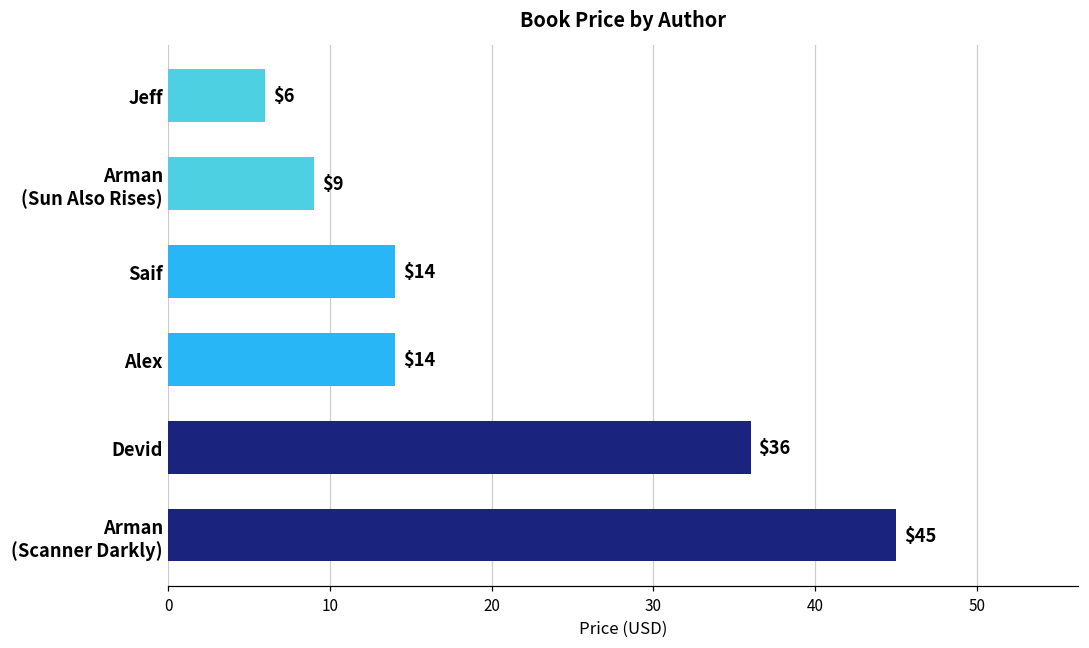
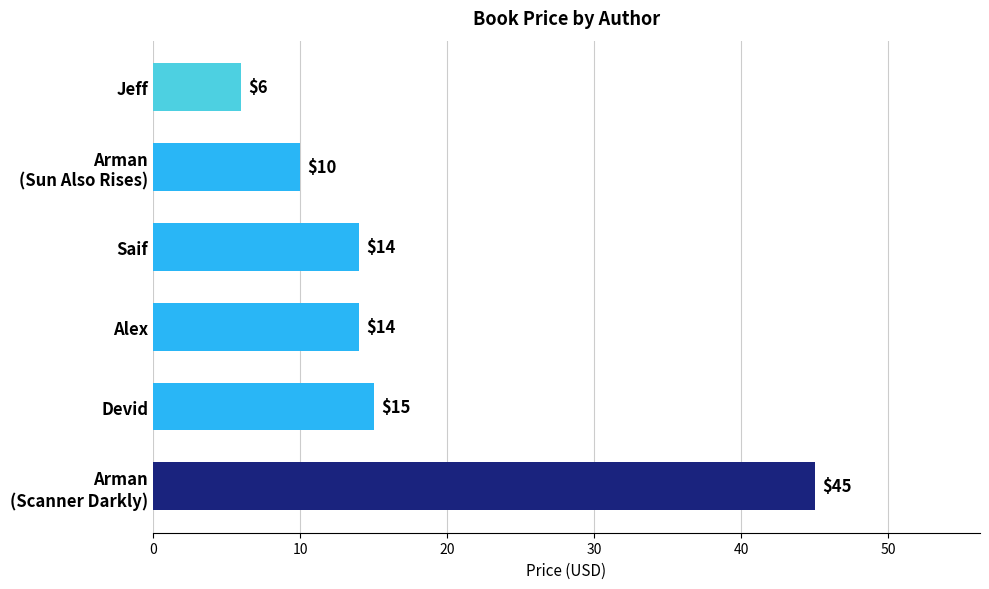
Arman (Sun Also Rises): $9 -> $10
Devid: $36 -> $15
